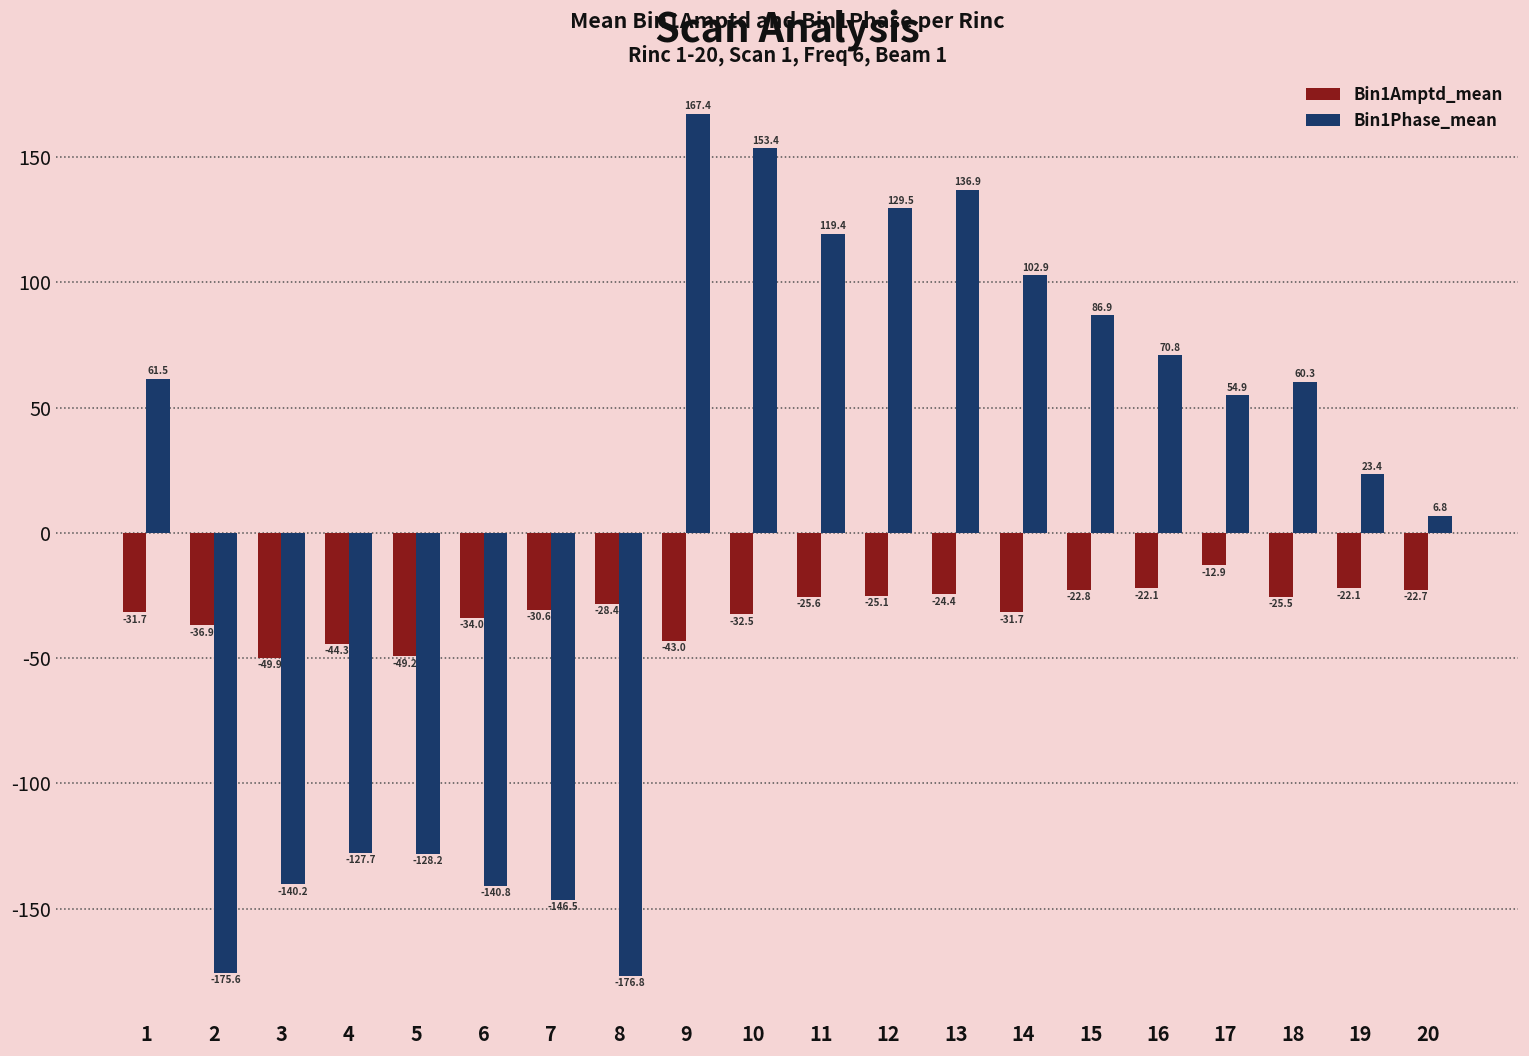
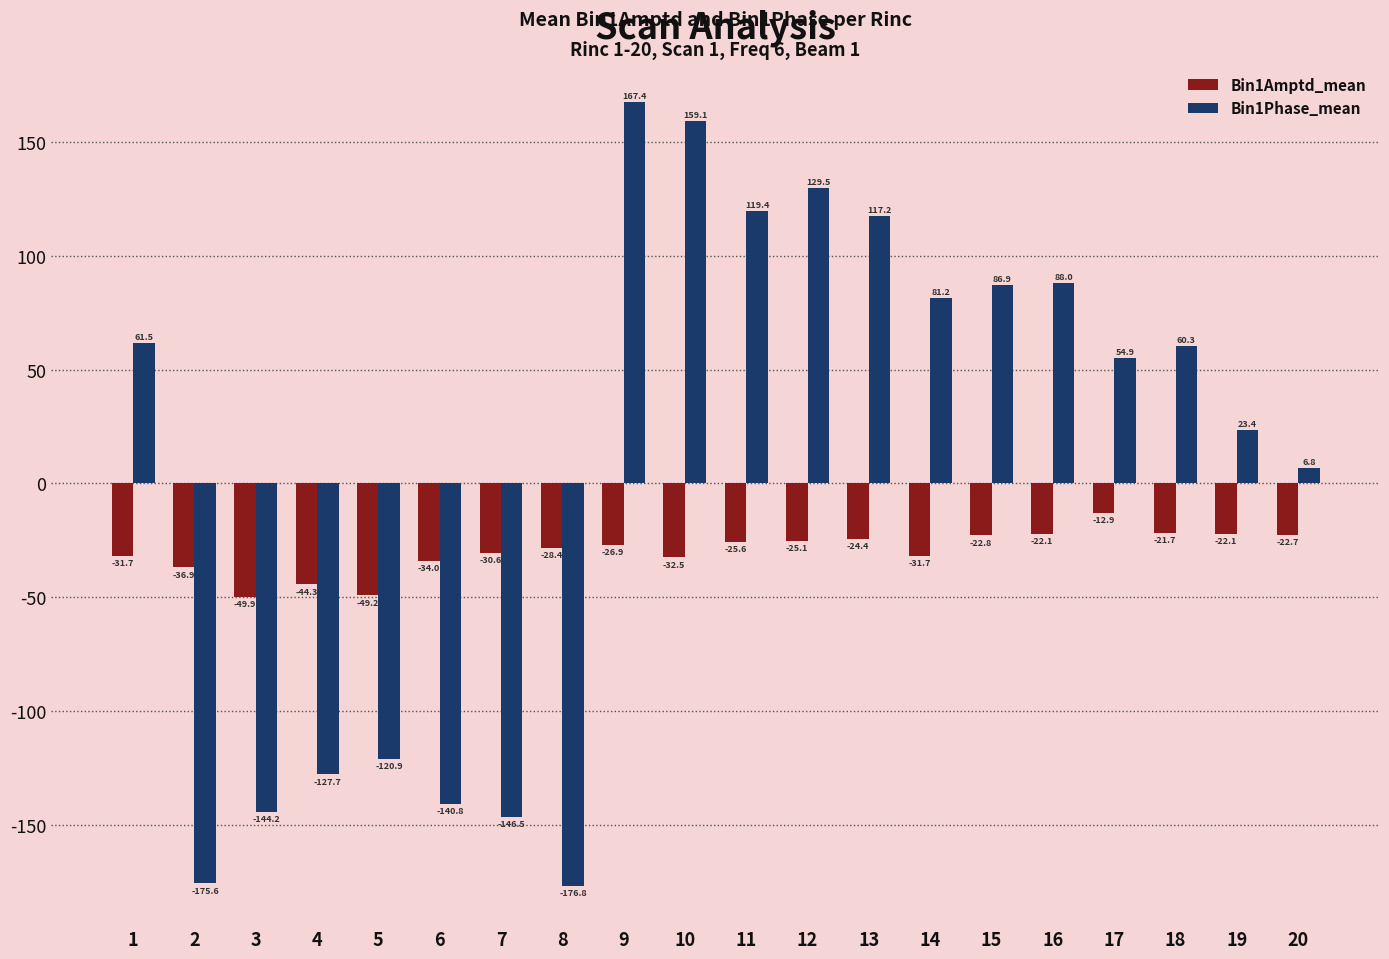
Bin1Phase_mean, 3: -140.2 -> -144.2
Bin1Phase_mean, 5: -128.2 -> -120.9
Bin1Amptd_mean, 9: -43.0 -> -26.9
Bin1Phase_mean, 10: 153.4 -> 159.1
Bin1Phase_mean, 13: 136.9 -> 117.2
Bin1Phase_mean, 14: 102.9 -> 81.2
Bin1Phase_mean, 16: 70.8 -> 88.0
Bin1Amptd_mean, 18: -25.5 -> -21.7
